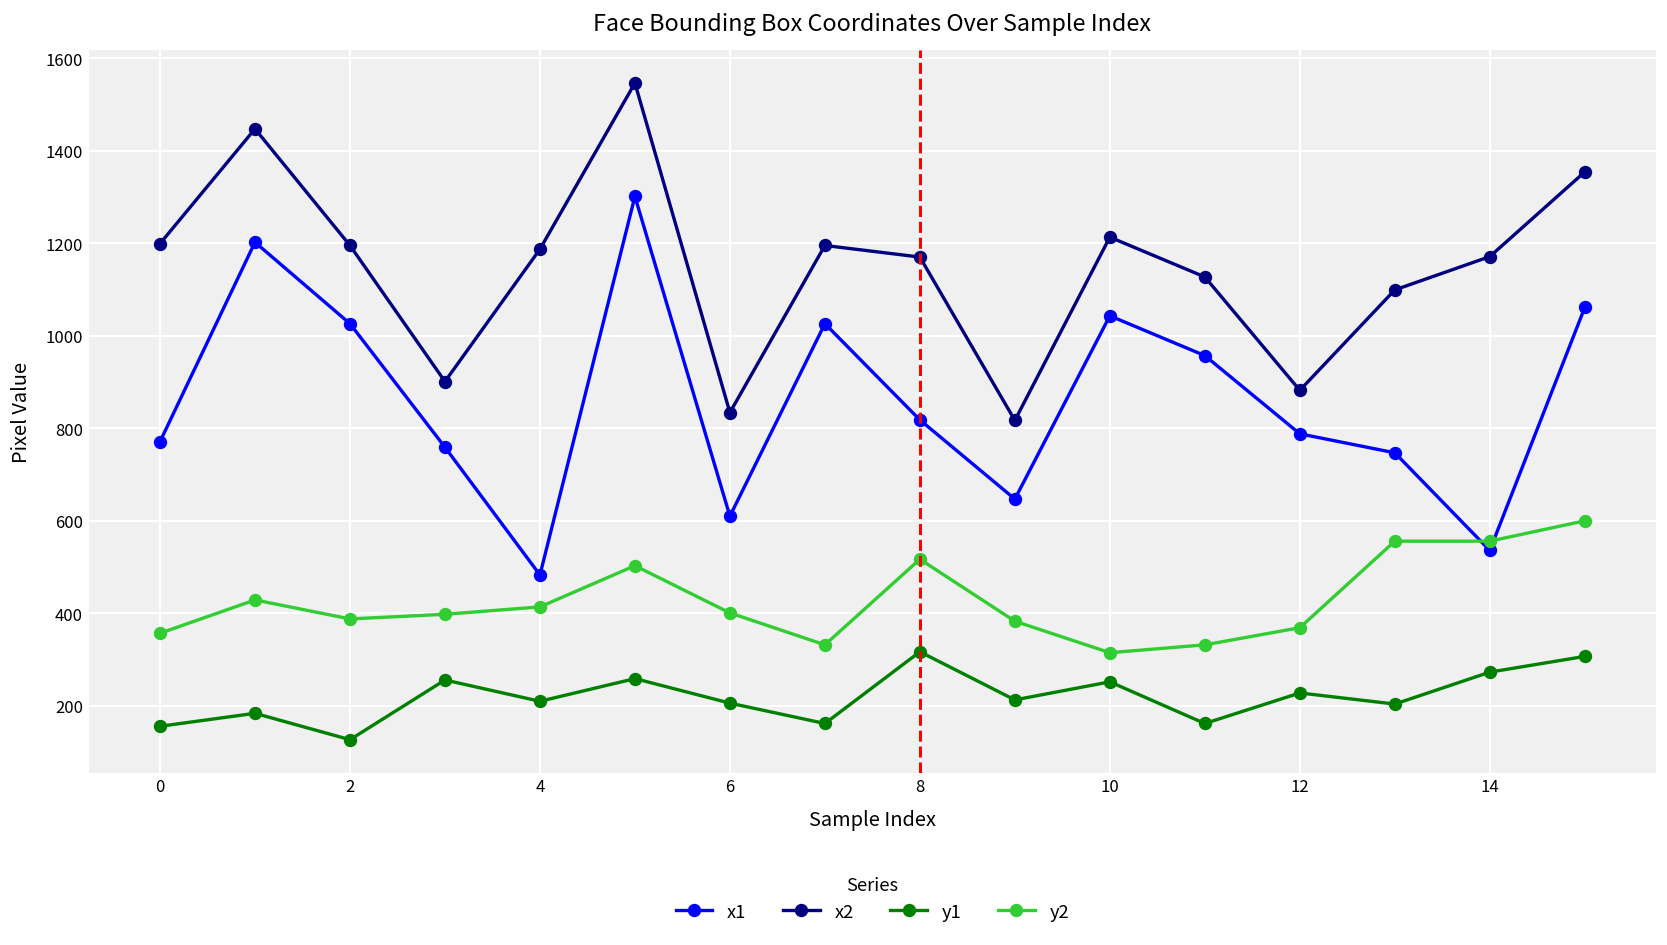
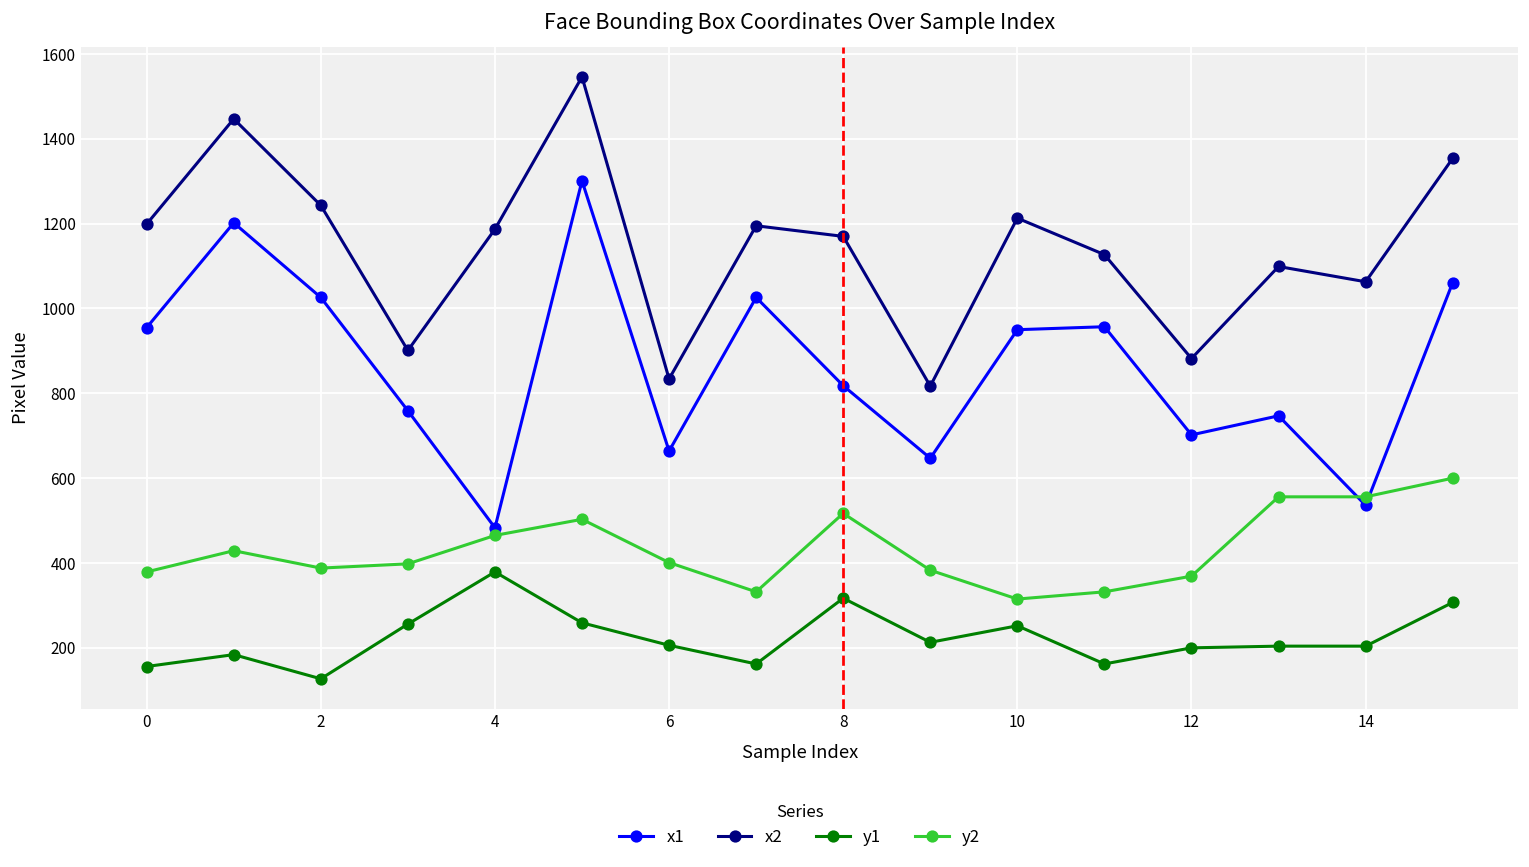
x1, 0: 770 -> 960
y2, 0: 360 -> 380
x2, 2: 1200 -> 1240
y1, 4: 210 -> 380
y2, 4: 410 -> 470
x1, 6: 610 -> 660
x1, 10: 1040 -> 950
x1, 12: 790 -> 700
y1, 12: 230 -> 200
x2, 14: 1170 -> 1060
y1, 14: 270 -> 200
